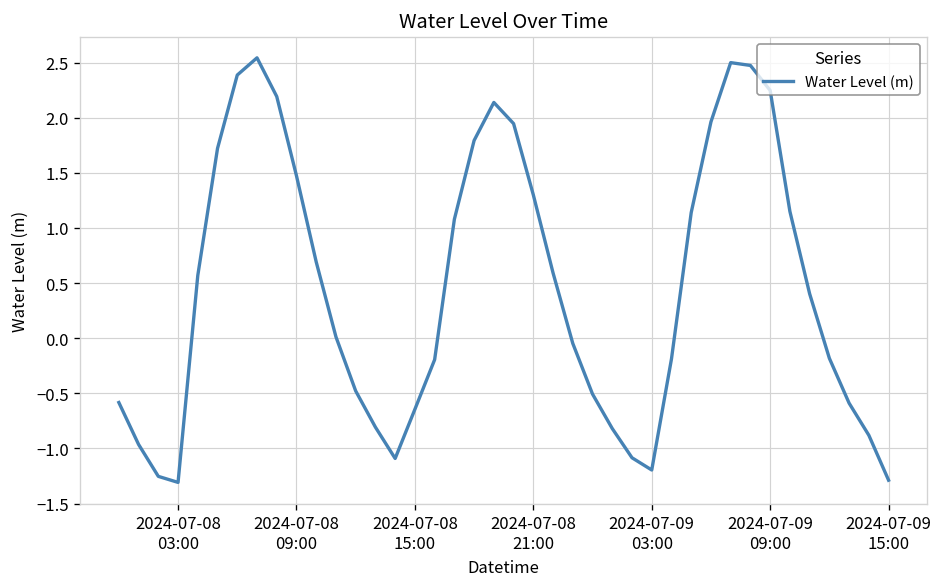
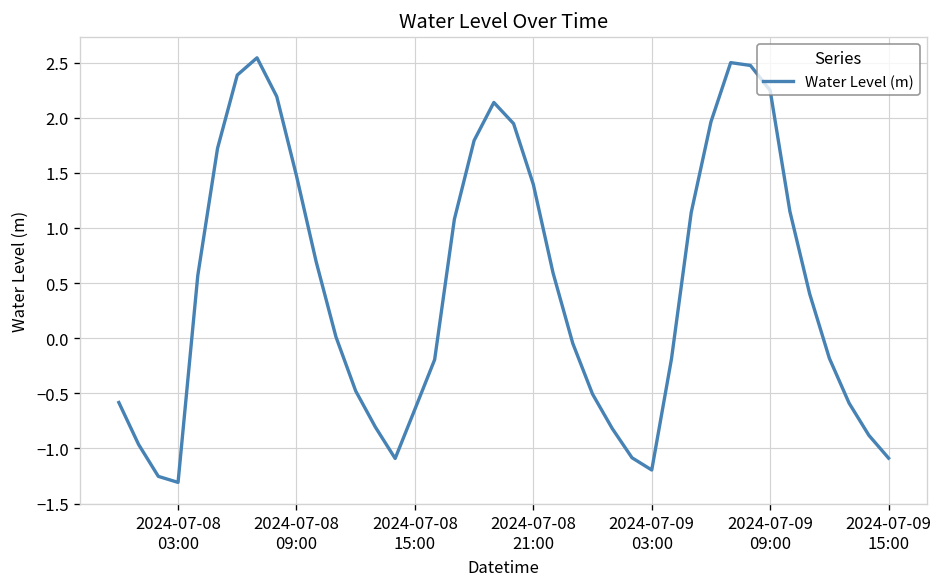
2024-07-08 21:00: 1.3 -> 1.4
2024-07-09 15:00: -1.3 -> -1.1
